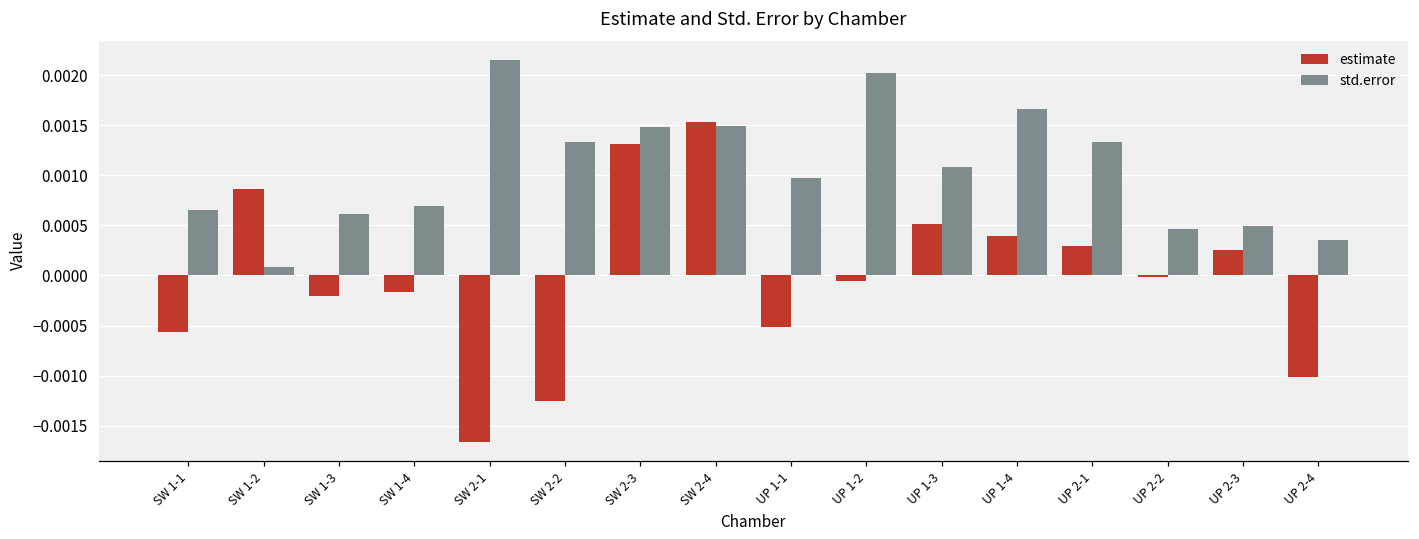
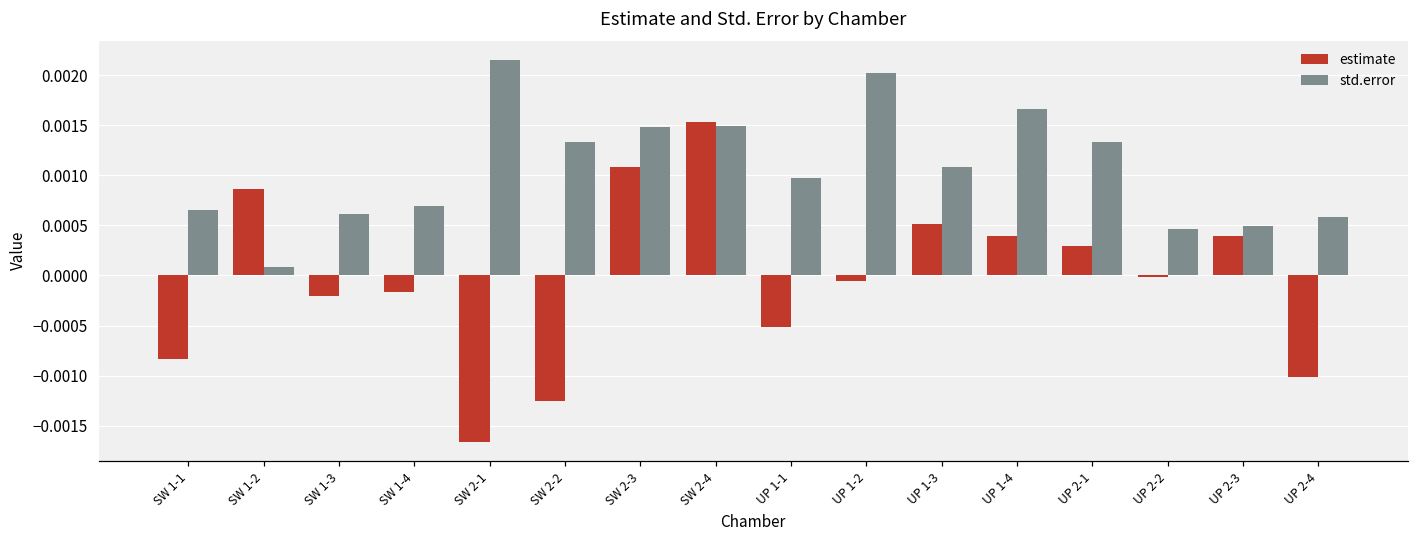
estimate, SW 1-1: -0.0006 -> -0.0008
estimate, SW 2-3: 0.0013 -> 0.0011
estimate, UP 2-3: 0.0003 -> 0.0004
std.error, UP 2-4: 0.0004 -> 0.0006
